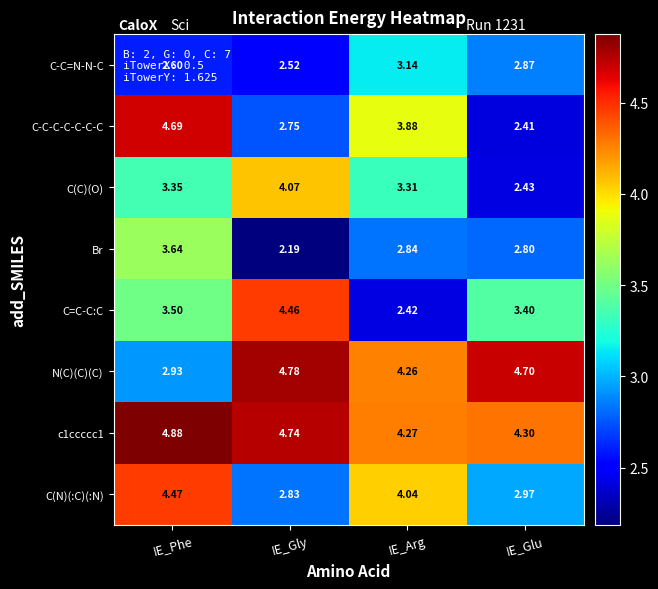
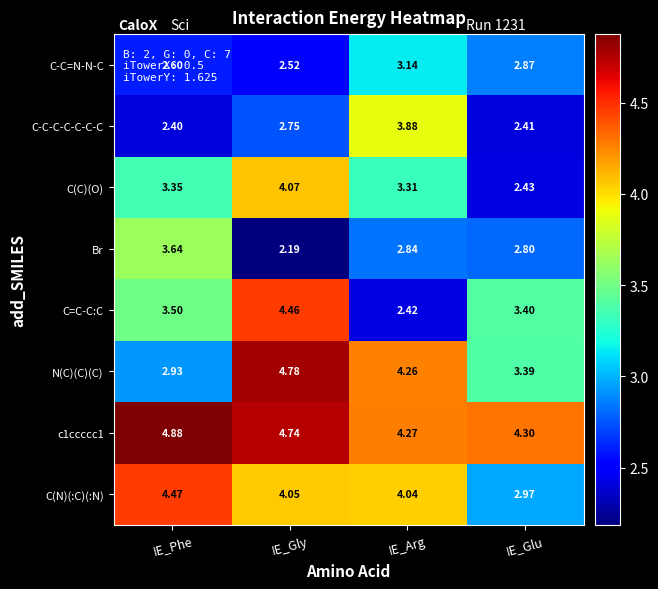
C-C-C-C-C-C-C, IE_Phe: 4.69 -> 2.40
N(C)(C)(C), IE_Glu: 4.70 -> 3.39
C(N)(:C)(:N), IE_Gly: 2.83 -> 4.05
